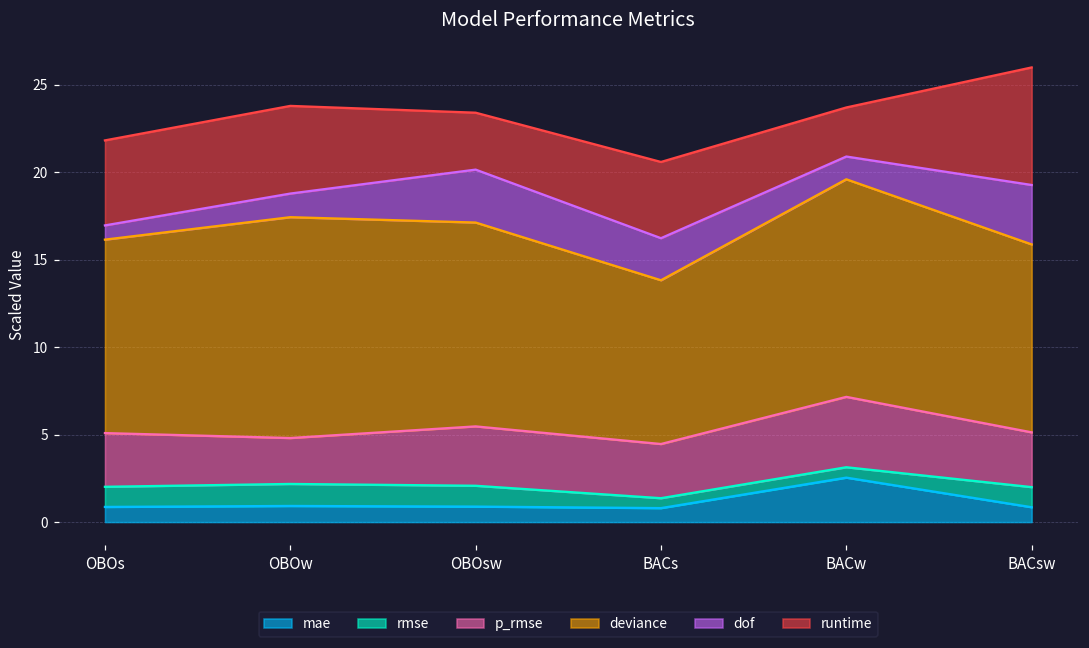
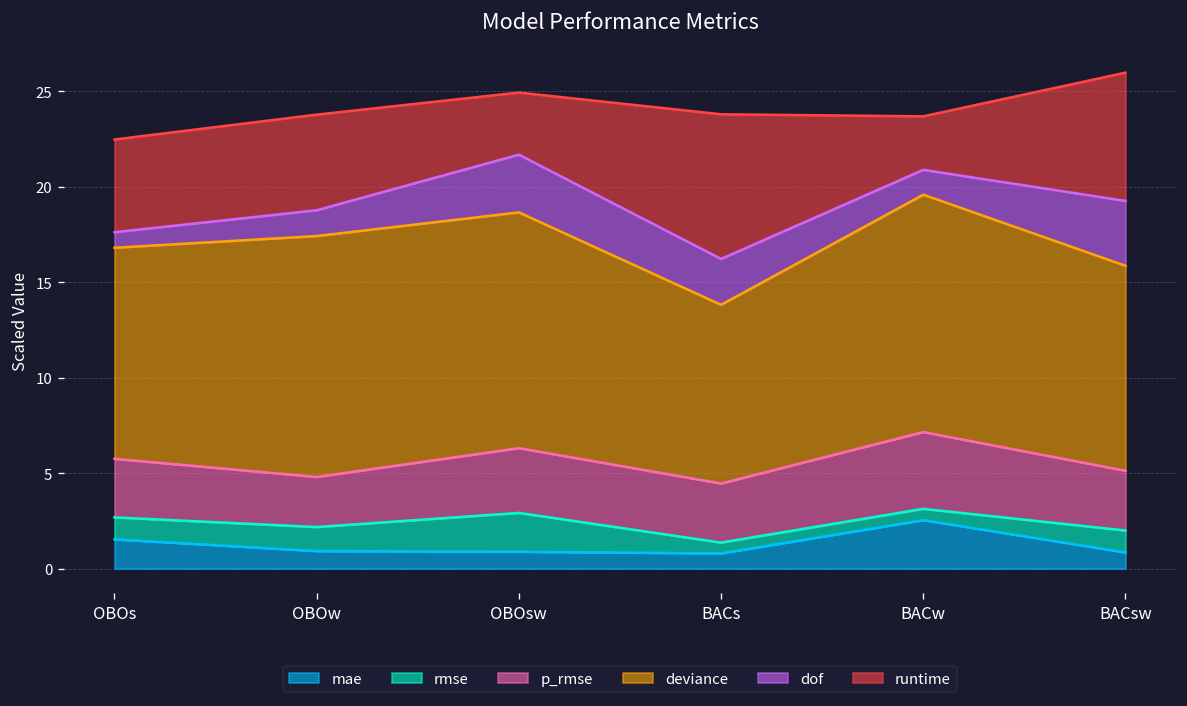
mae, OBOs: 0.9 -> 1.5
rmse, OBOsw: 1.2 -> 2.0
deviance, OBOsw: 11.7 -> 12.4
runtime, BACs: 4.4 -> 7.6
